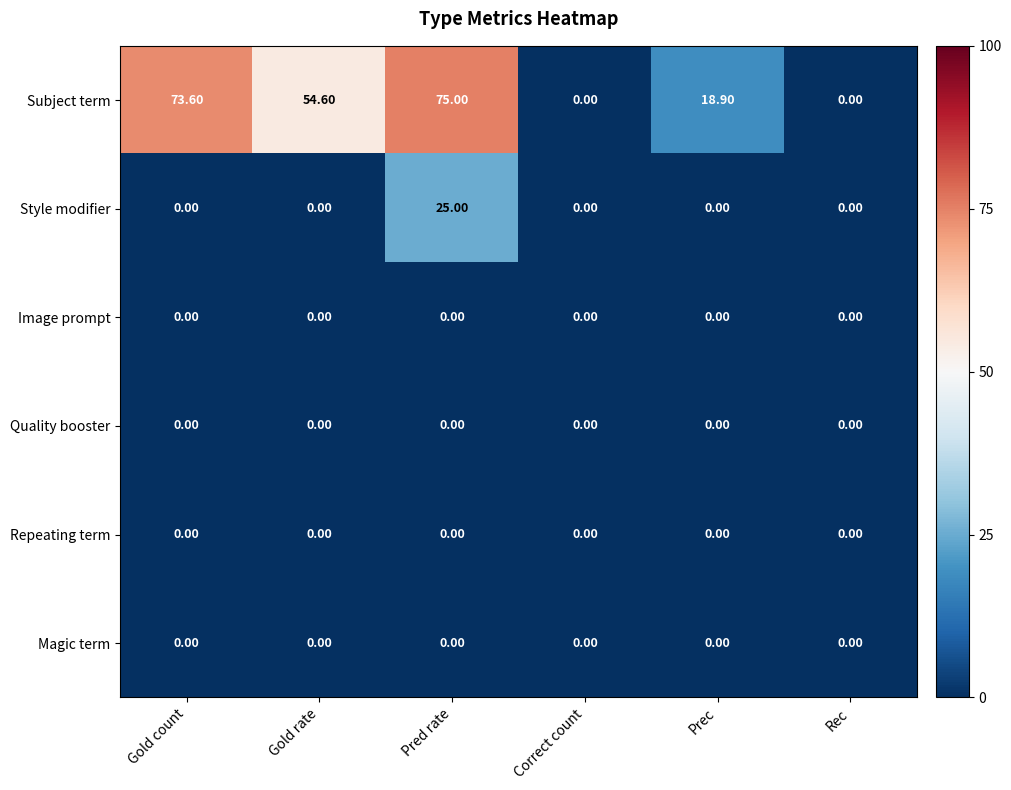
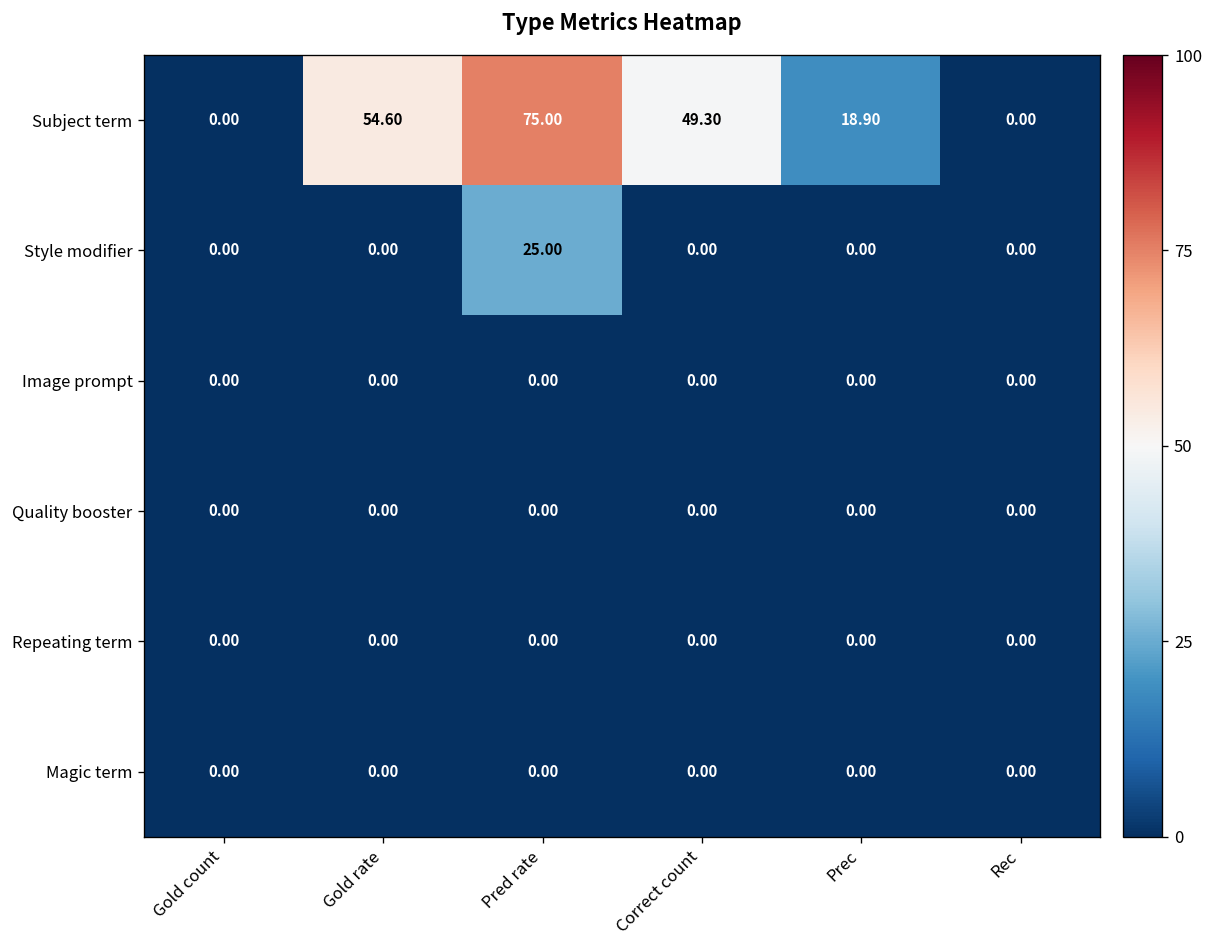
Subject term, Gold count: 73.60 -> 0.00
Subject term, Correct count: 0.00 -> 49.30
